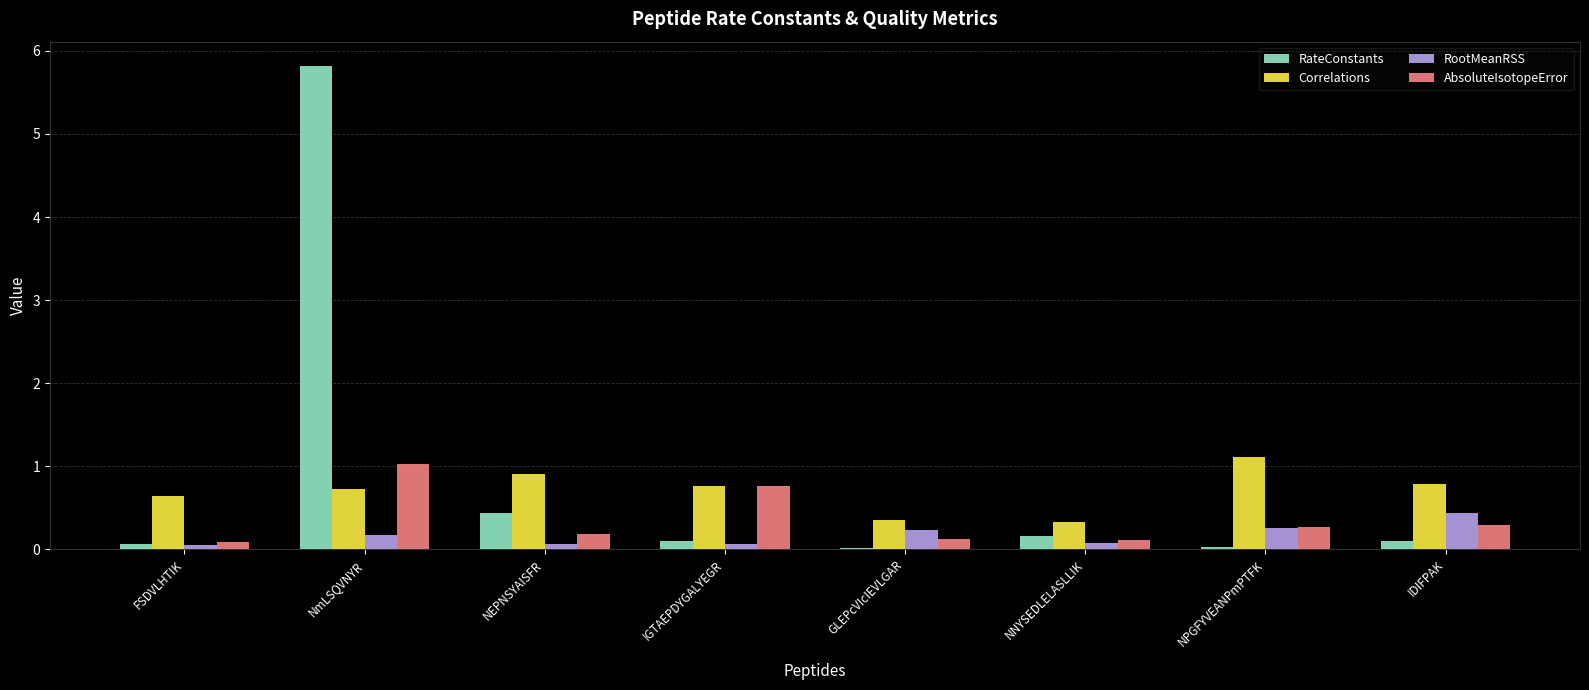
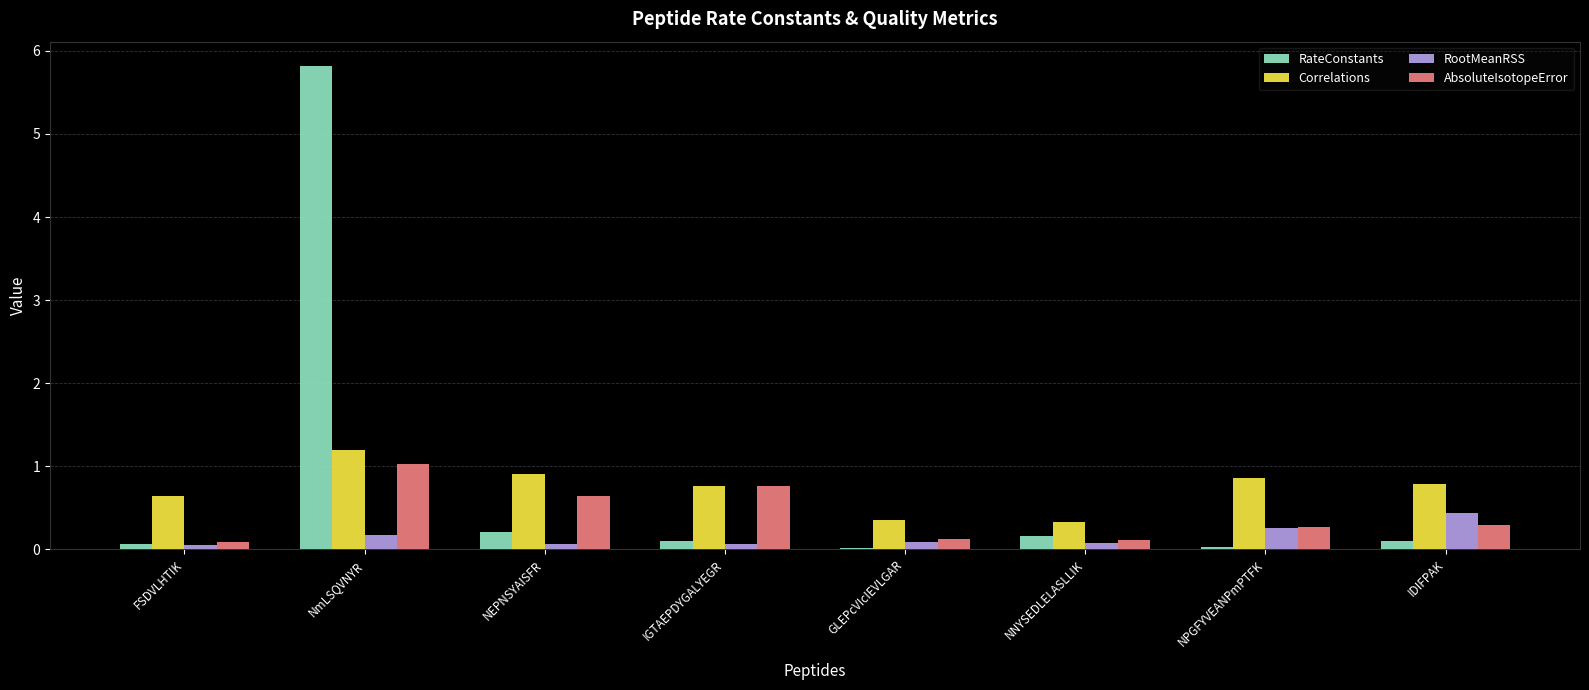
Correlations, NmLSQVNYR: 0.7 -> 1.2
RateConstants, NEPNSYAISFR: 0.4 -> 0.2
AbsoluteIsotopeError, NEPNSYAISFR: 0.2 -> 0.6
RootMeanRSS, GLEPcVIcIEVLGAR: 0.2 -> 0.1
Correlations, NPGFYVEANPmPTFK: 1.1 -> 0.9
